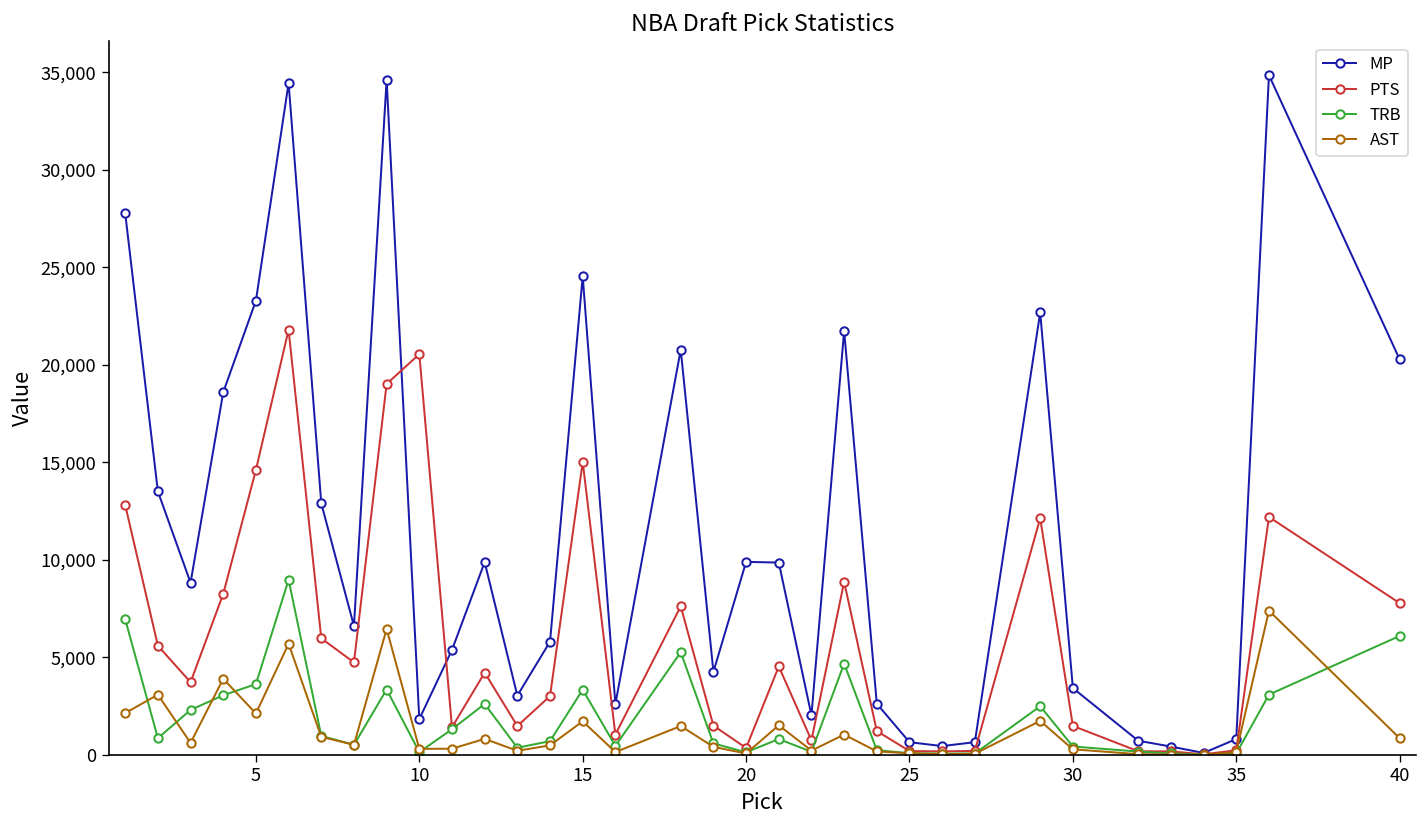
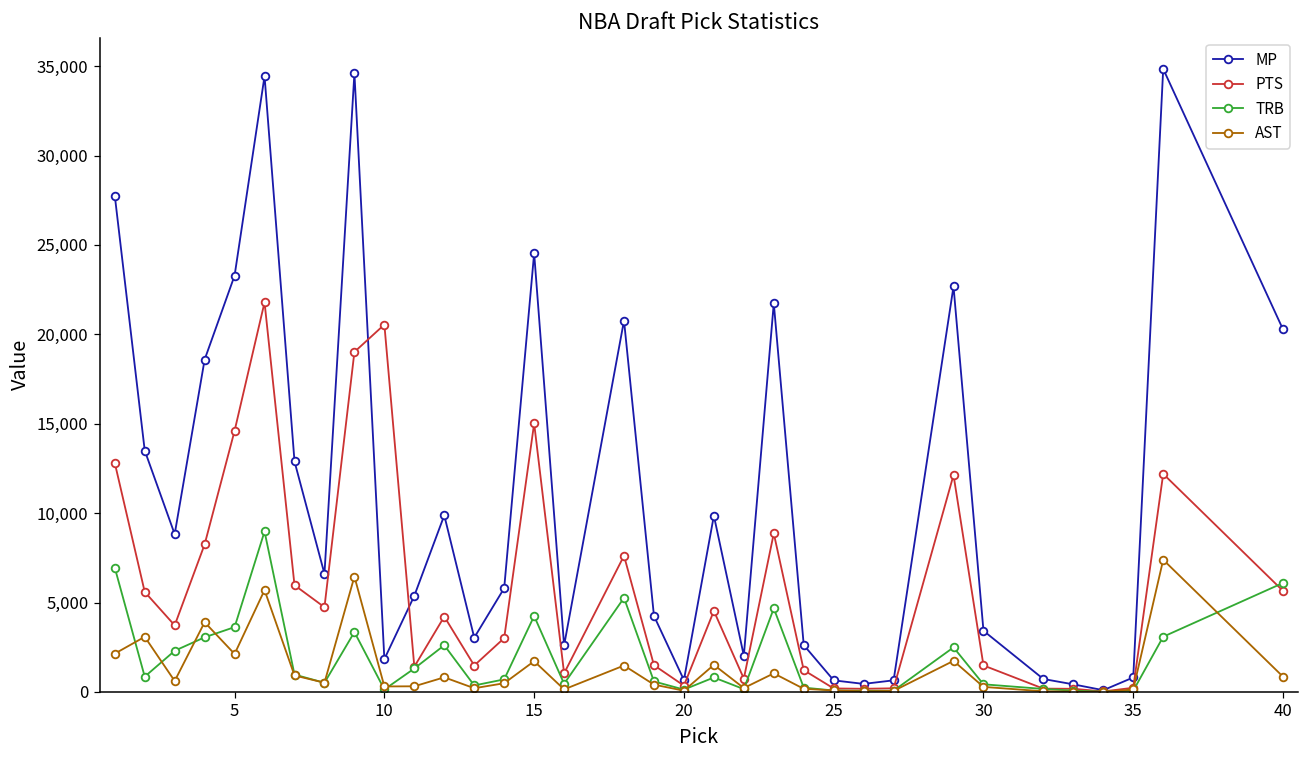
TRB, 15: 3,300 -> 4,200
MP, 20: 9,900 -> 700
PTS, 40: 7,800 -> 5,700
